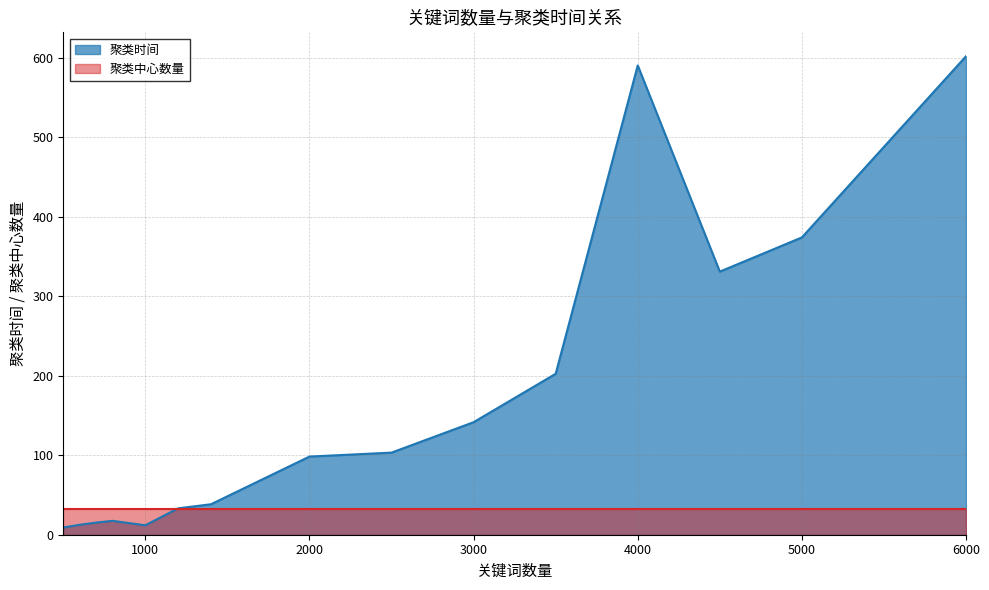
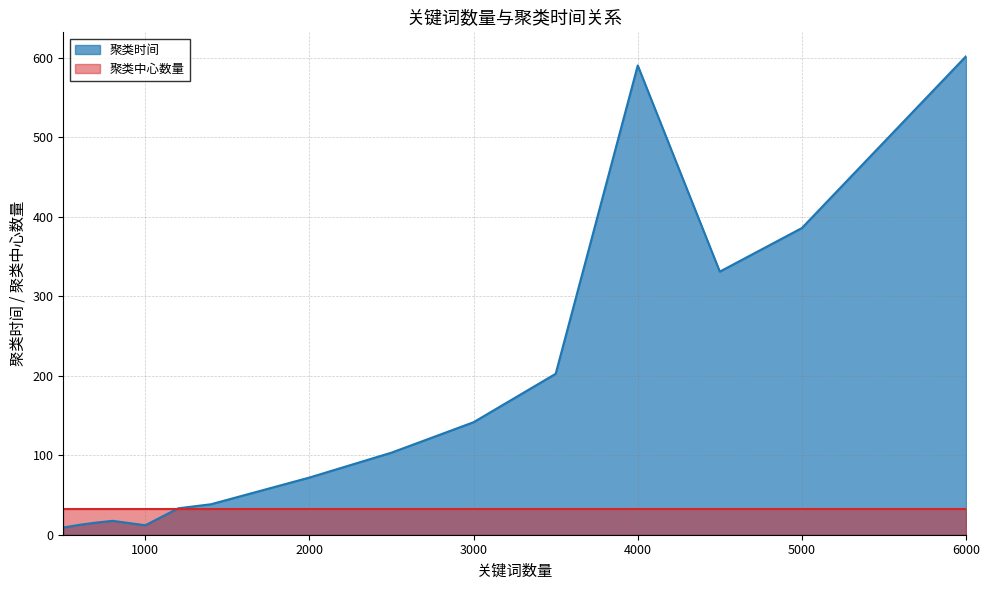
聚类时间, 2000: 100 -> 70
聚类时间, 5000: 370 -> 390
